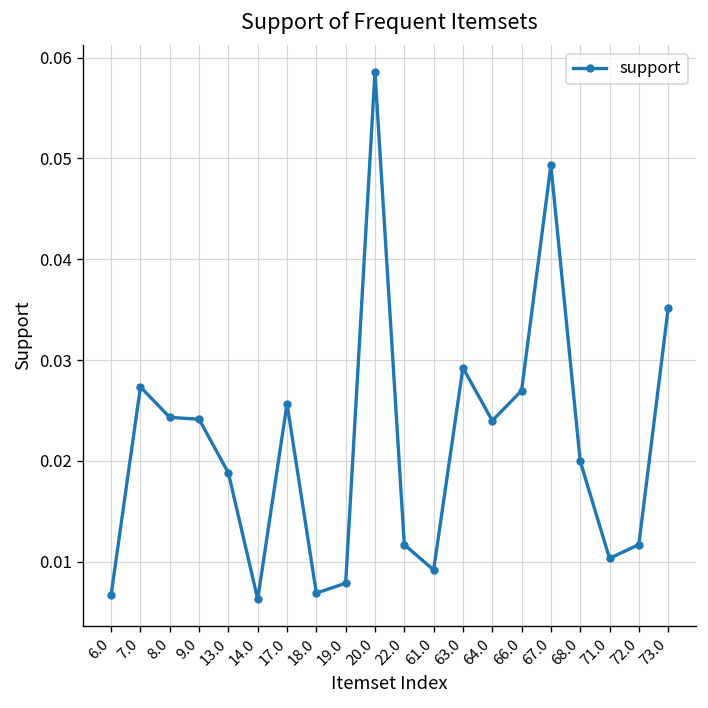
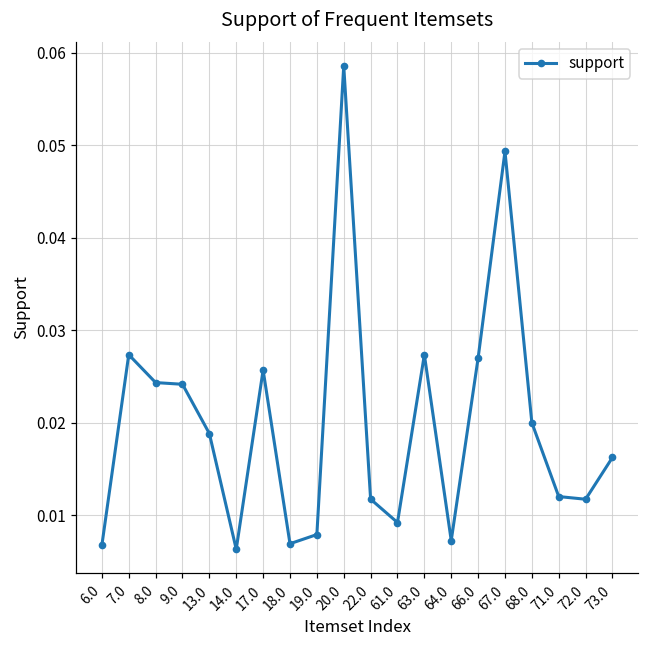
63.0: 0.029 -> 0.027
64.0: 0.024 -> 0.007
71.0: 0.010 -> 0.012
73.0: 0.035 -> 0.016
